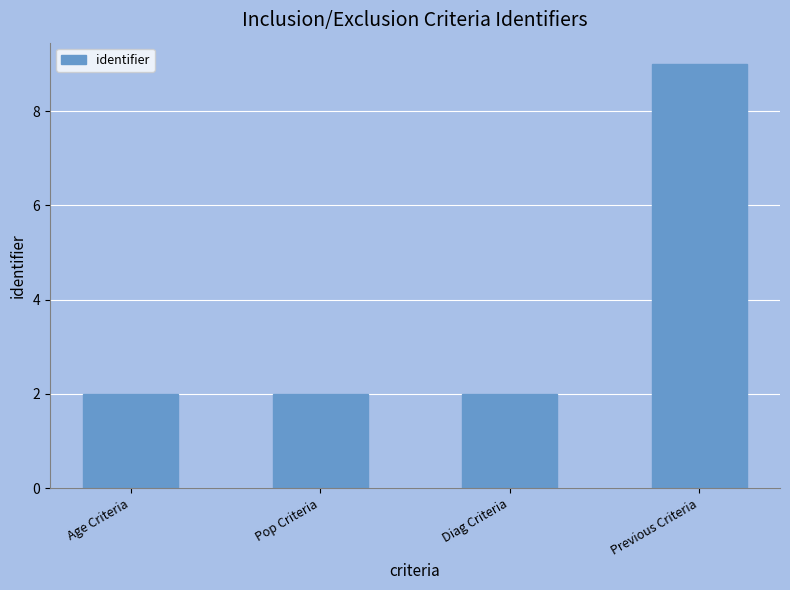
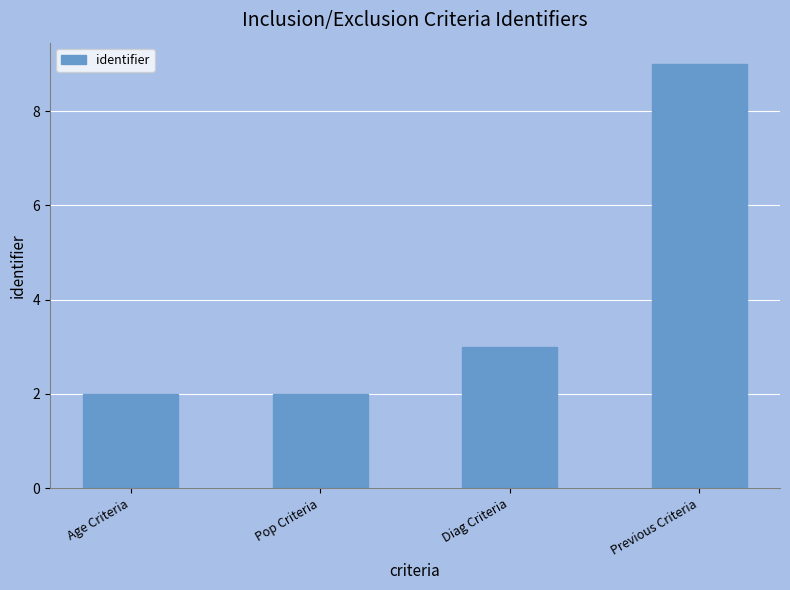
Diag Criteria: 2 -> 3
